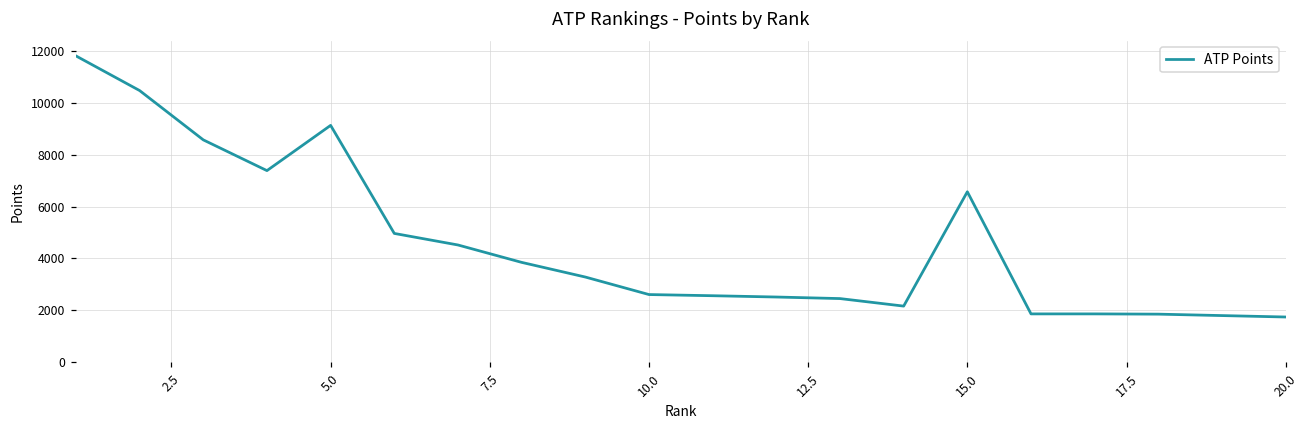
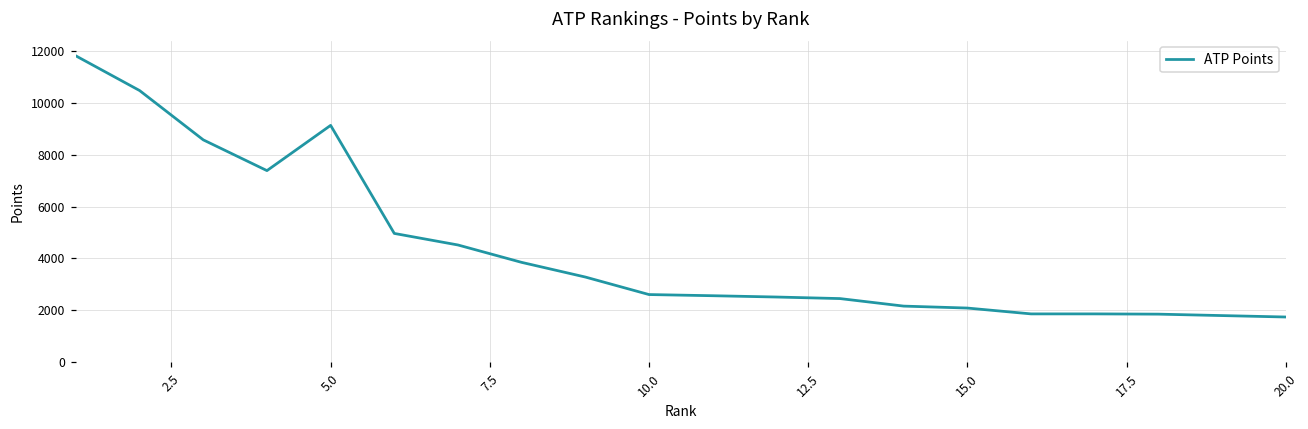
15.0: 6600 -> 2100
